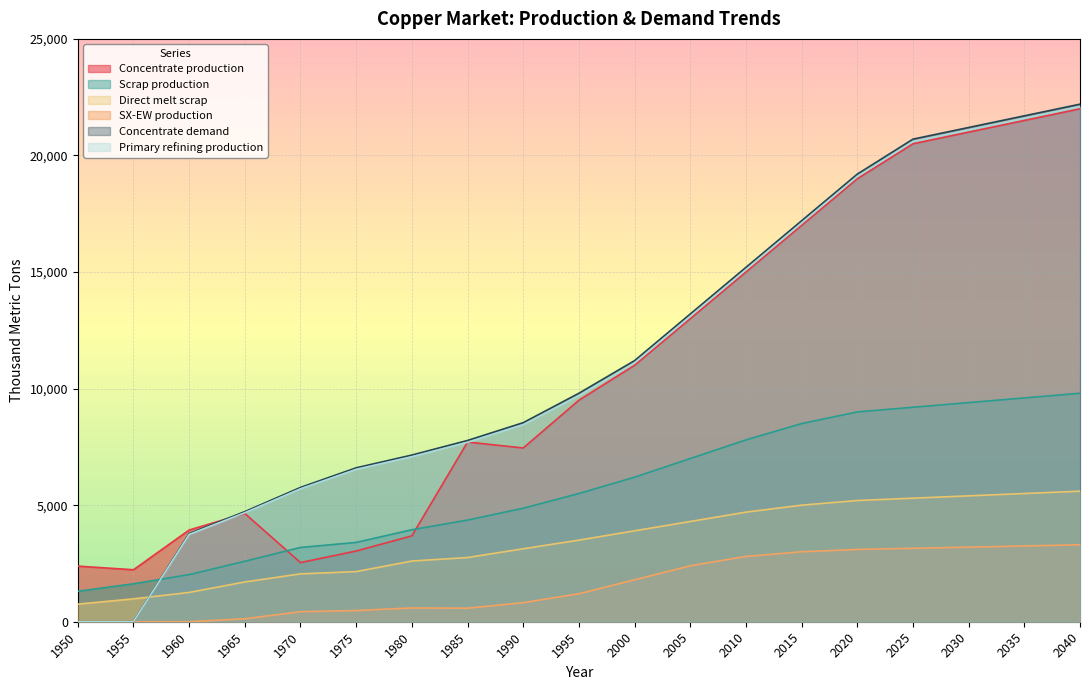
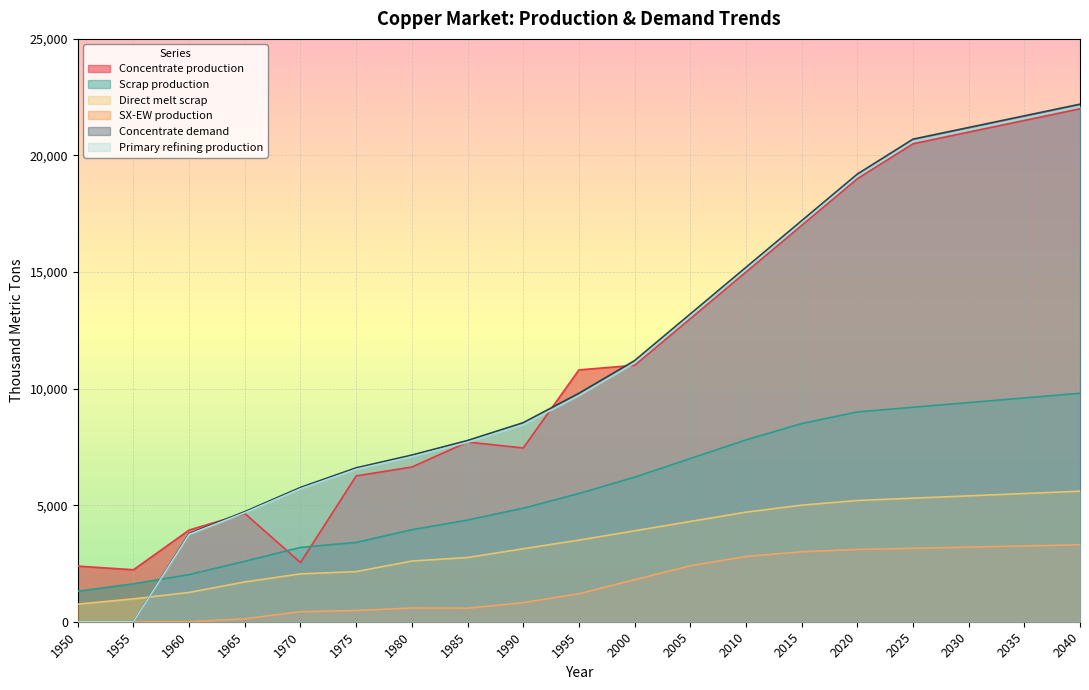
Concentrate production, 1975: 3,000 -> 6,300
Concentrate production, 1980: 3,700 -> 6,600
Concentrate production, 1995: 9,500 -> 10,800
